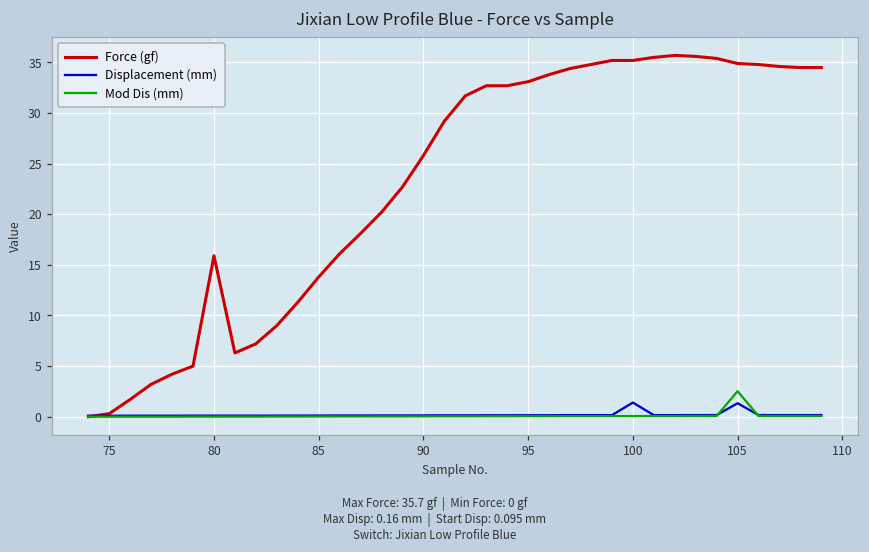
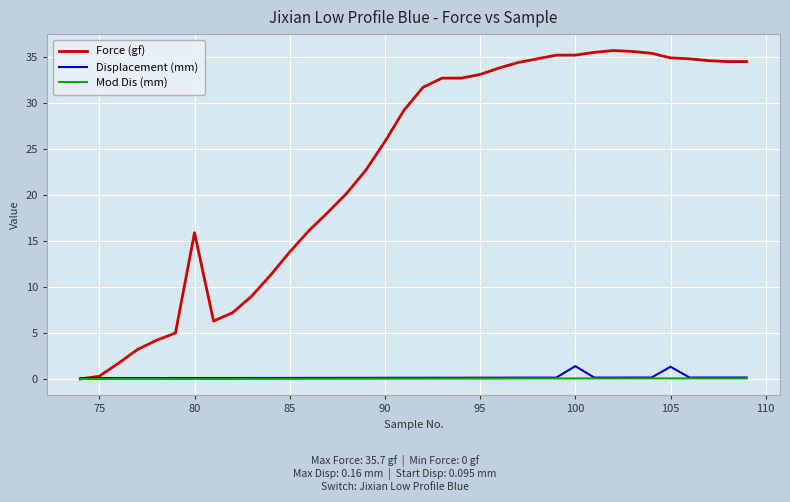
Mod Dis (mm), 105: 3 -> 0
